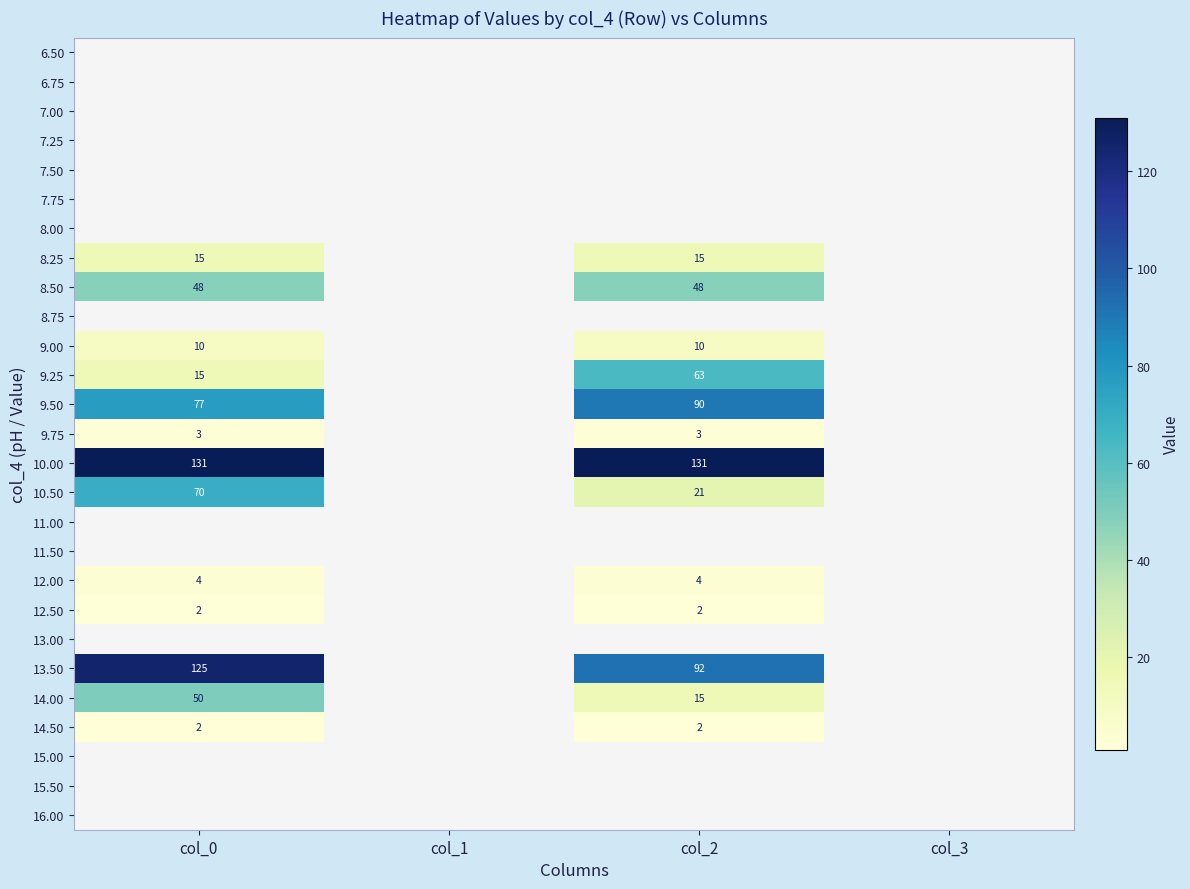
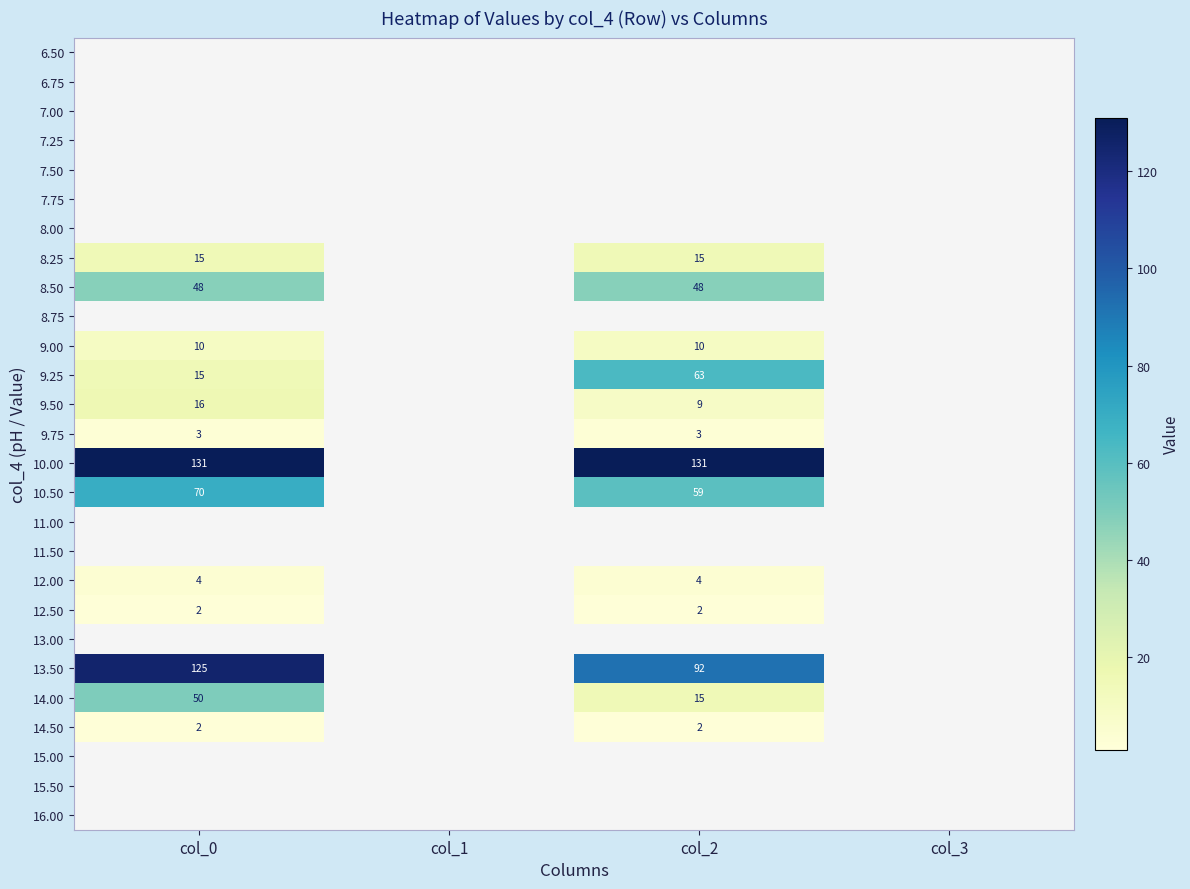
9.50, col_0: 77 -> 16
9.50, col_2: 90 -> 9
10.50, col_2: 21 -> 59
